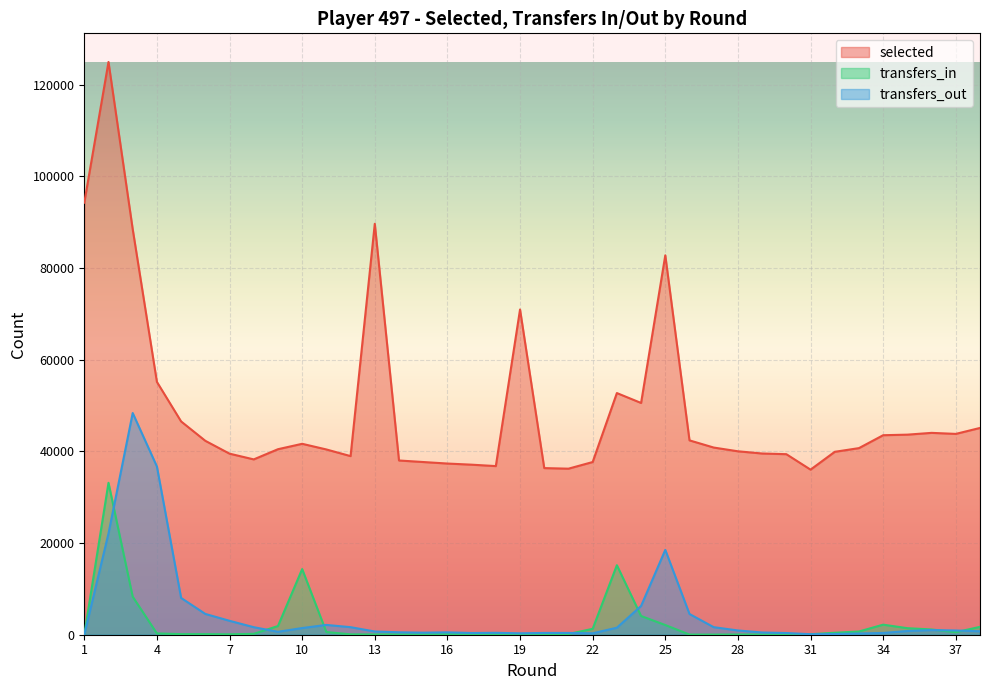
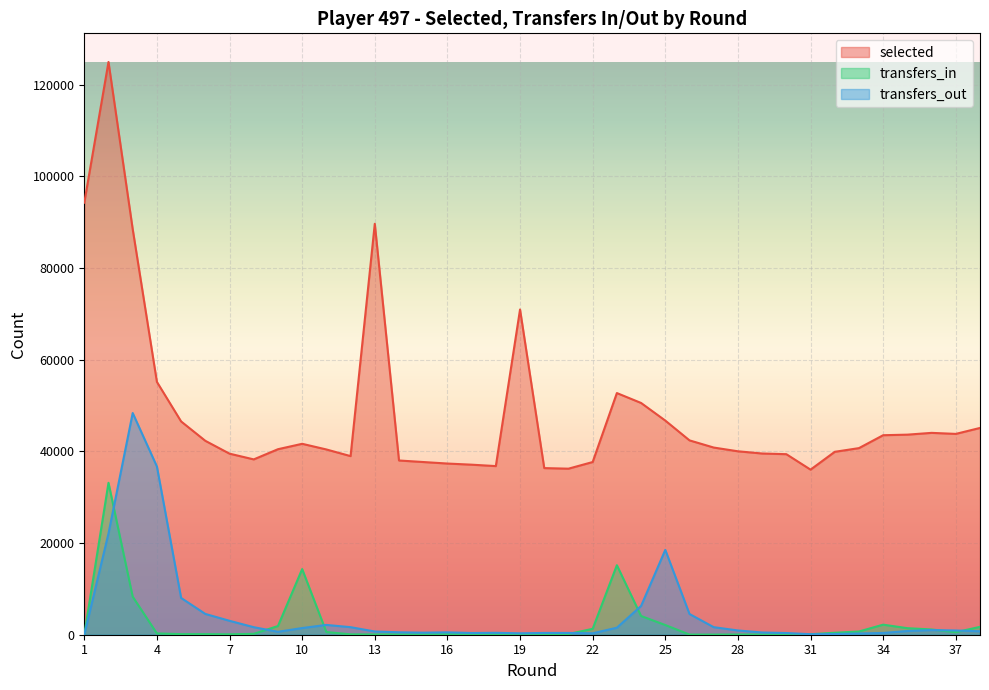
selected, 25: 83000 -> 47000
